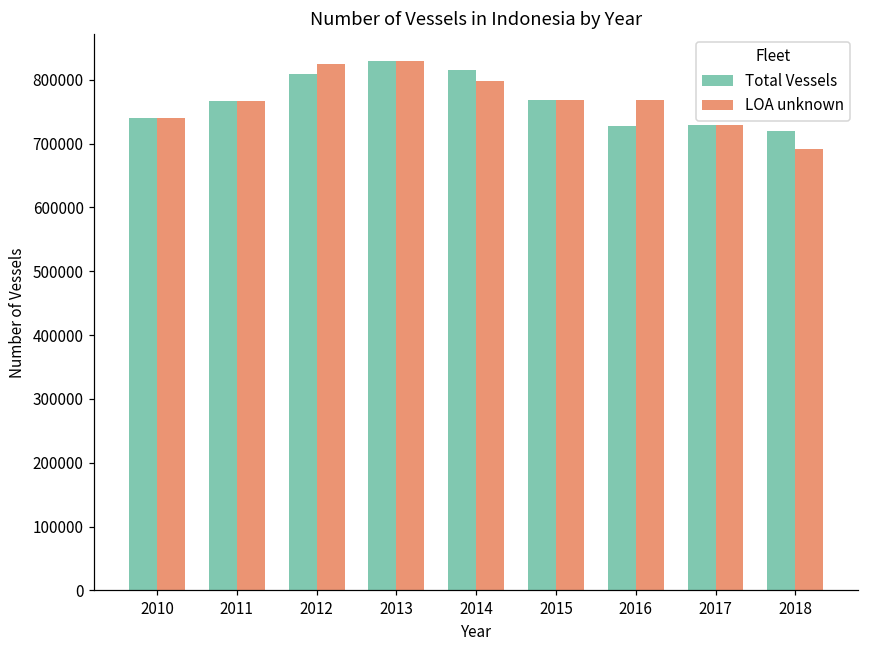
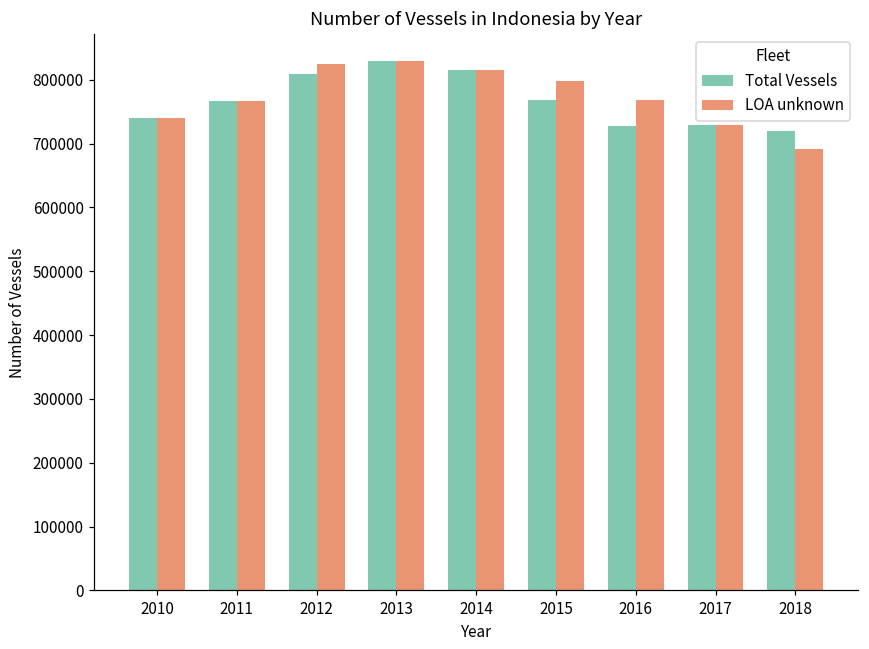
LOA unknown, 2014: 800000 -> 820000
LOA unknown, 2015: 770000 -> 800000
